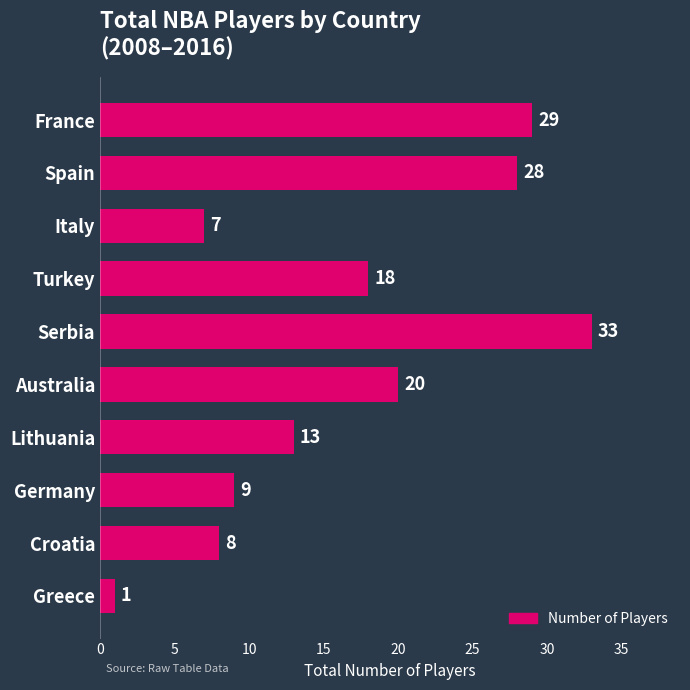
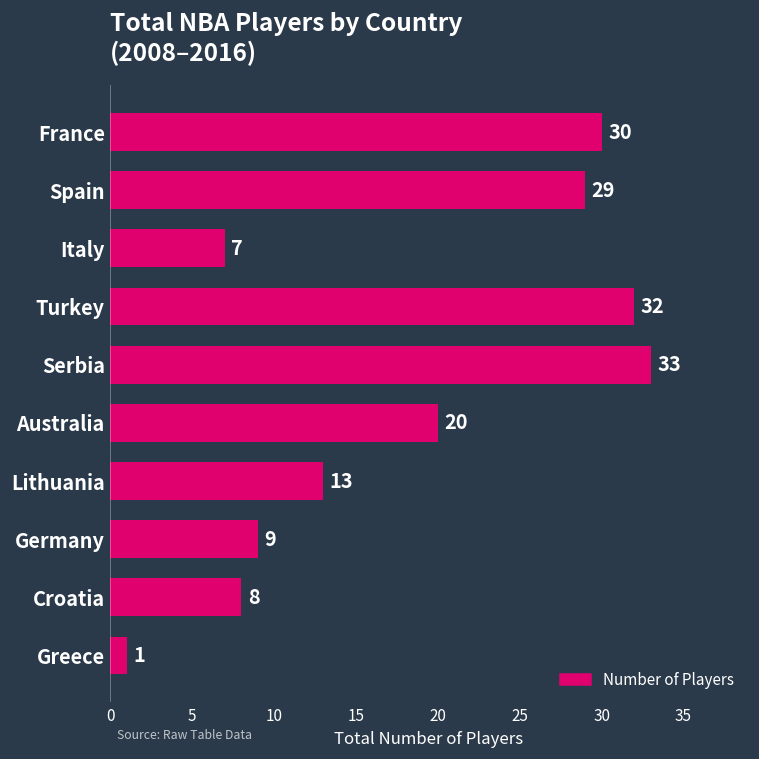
France: 29 -> 30
Spain: 28 -> 29
Turkey: 18 -> 32
